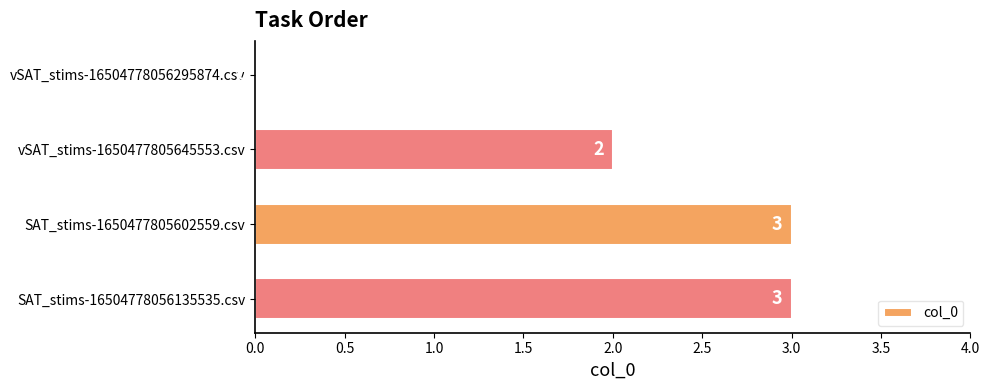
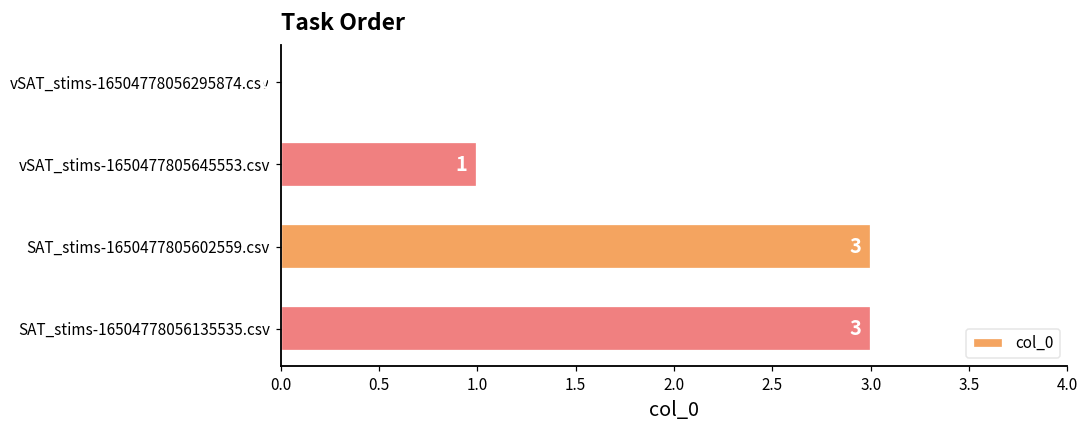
vSAT_stims-1650477805645553.csv: 2 -> 1
